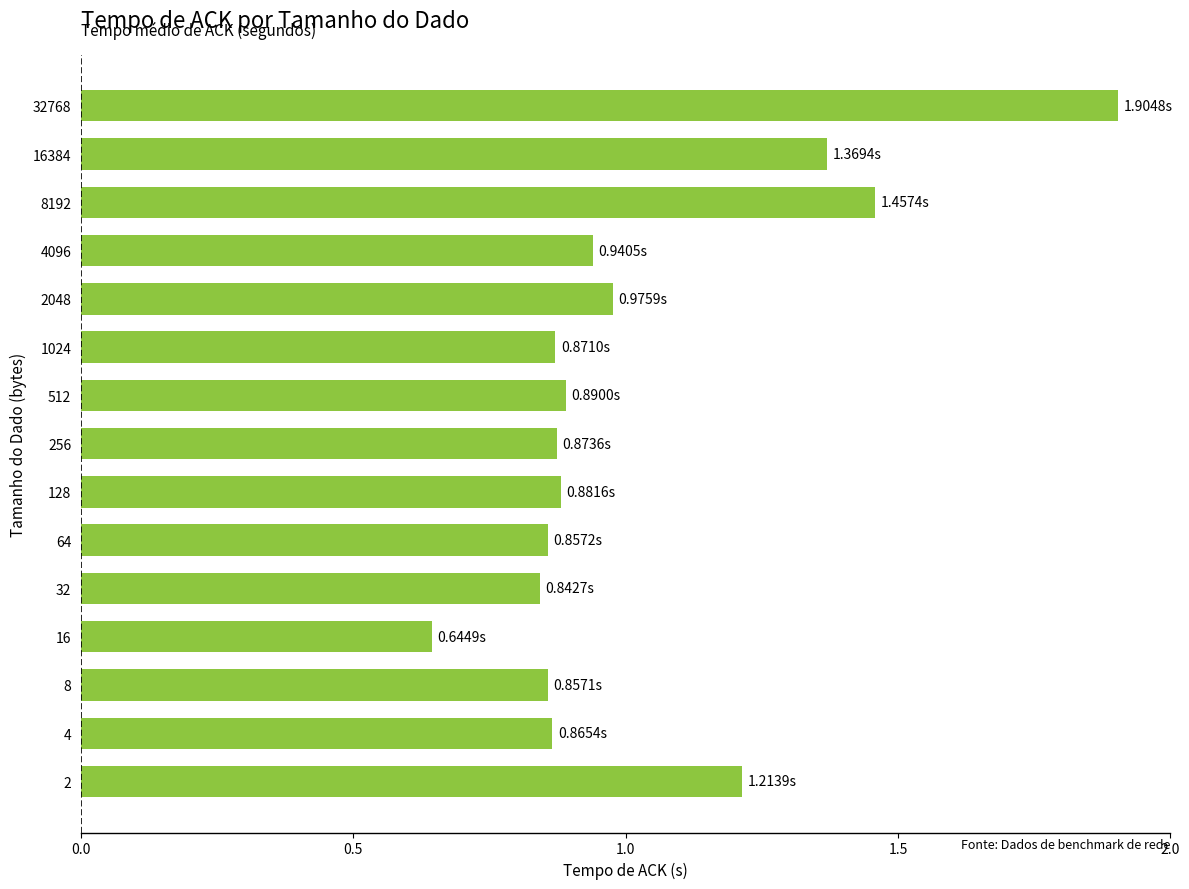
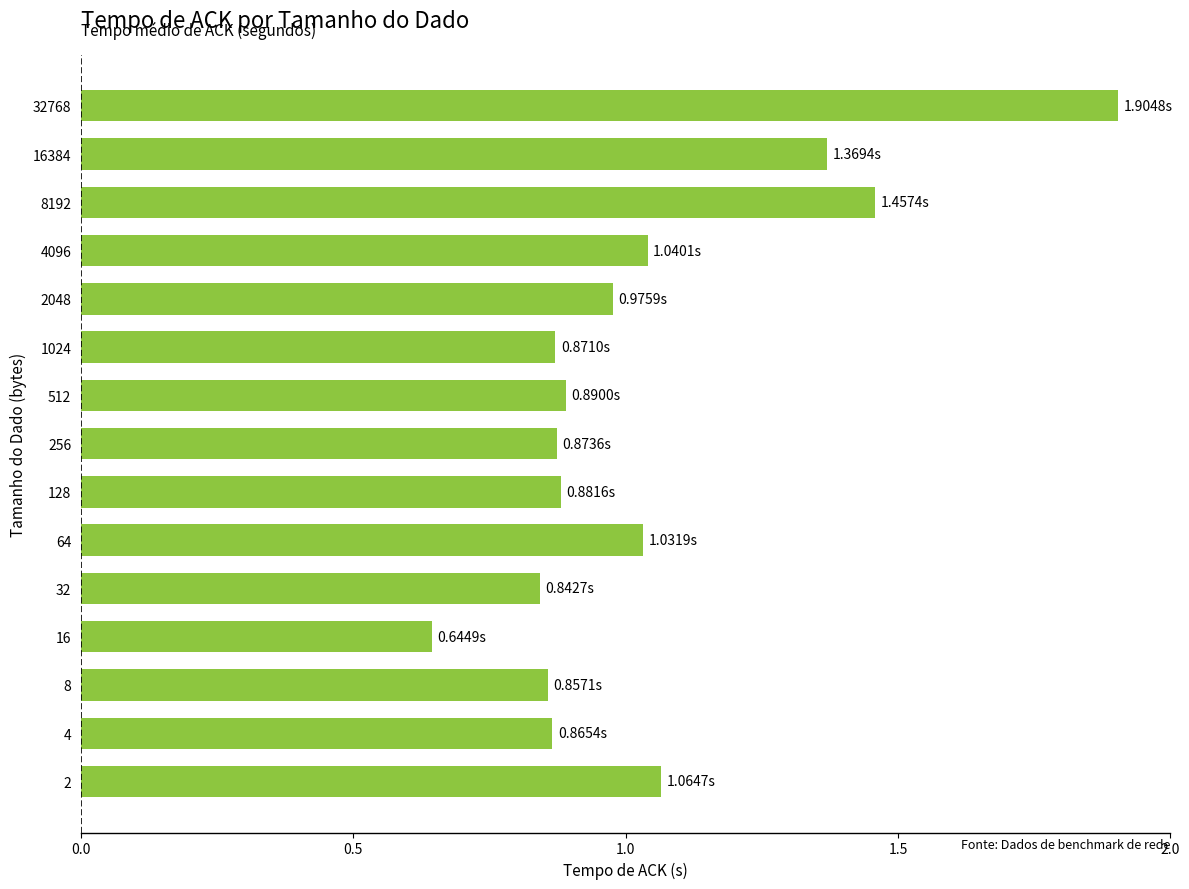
4096: 0.9405s -> 1.0401s
64: 0.8572s -> 1.0319s
2: 1.2139s -> 1.0647s
